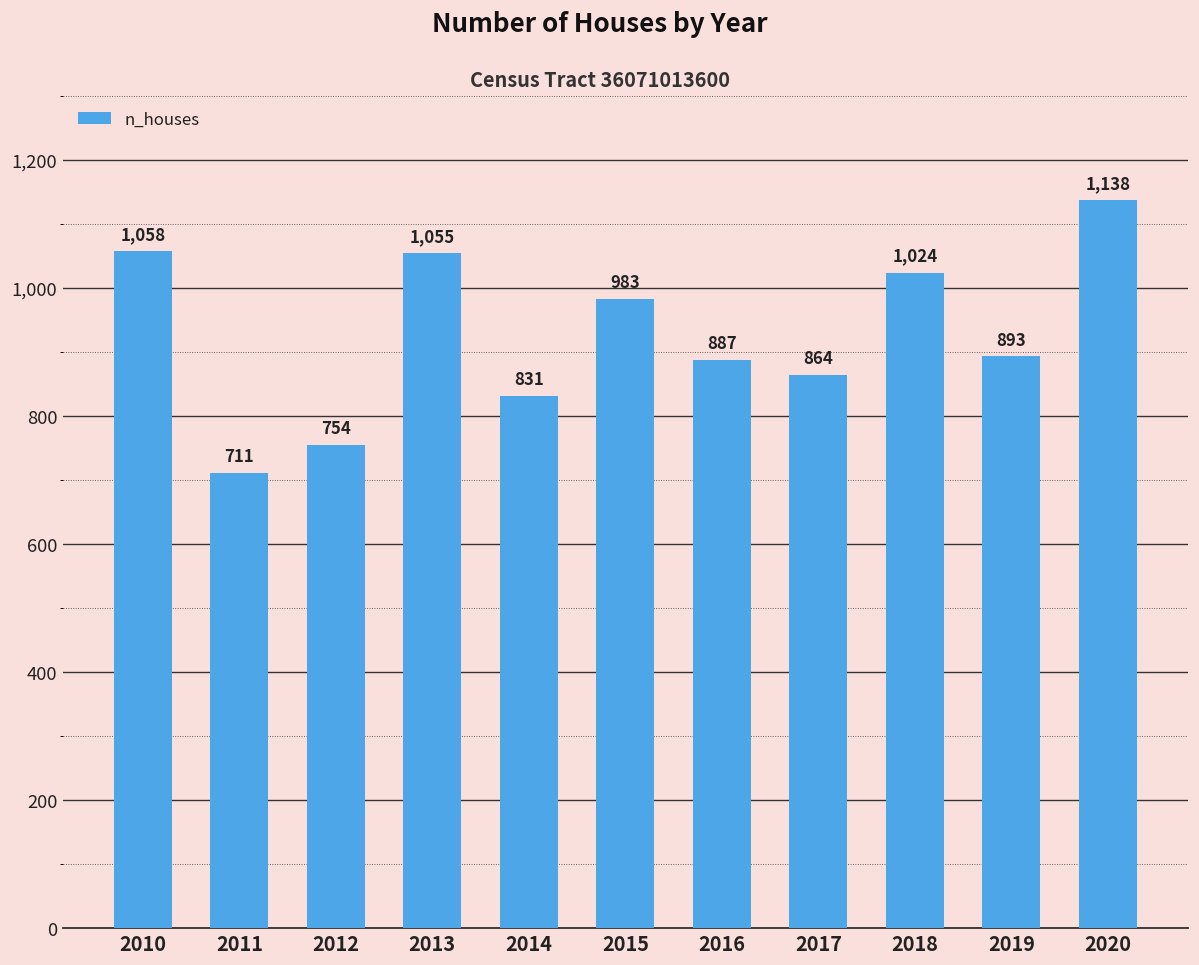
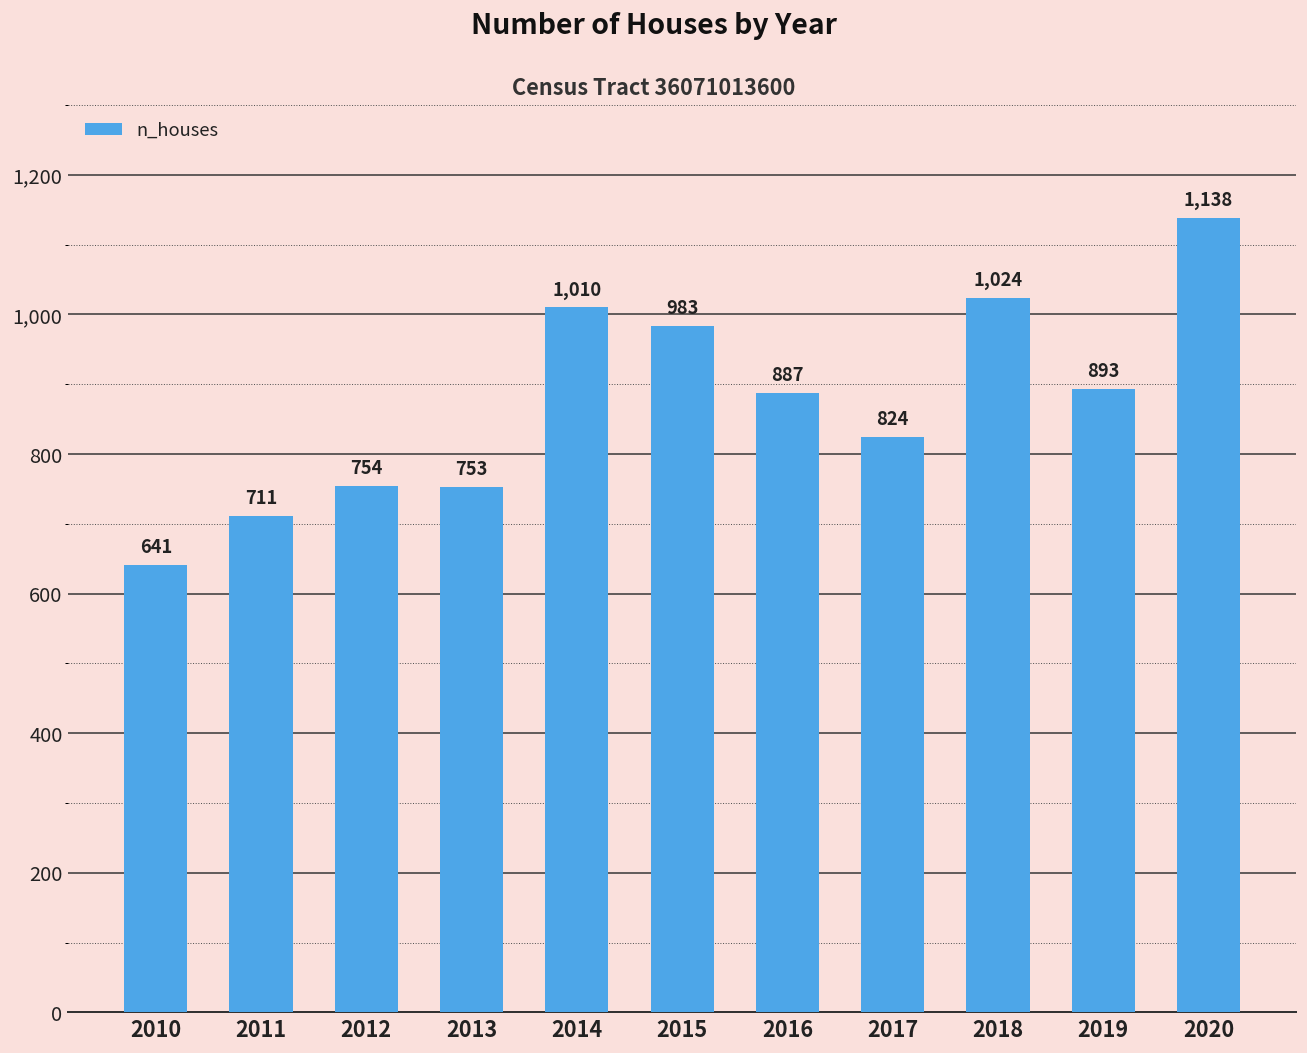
2010: 1,058 -> 641
2013: 1,055 -> 753
2014: 831 -> 1,010
2017: 864 -> 824
